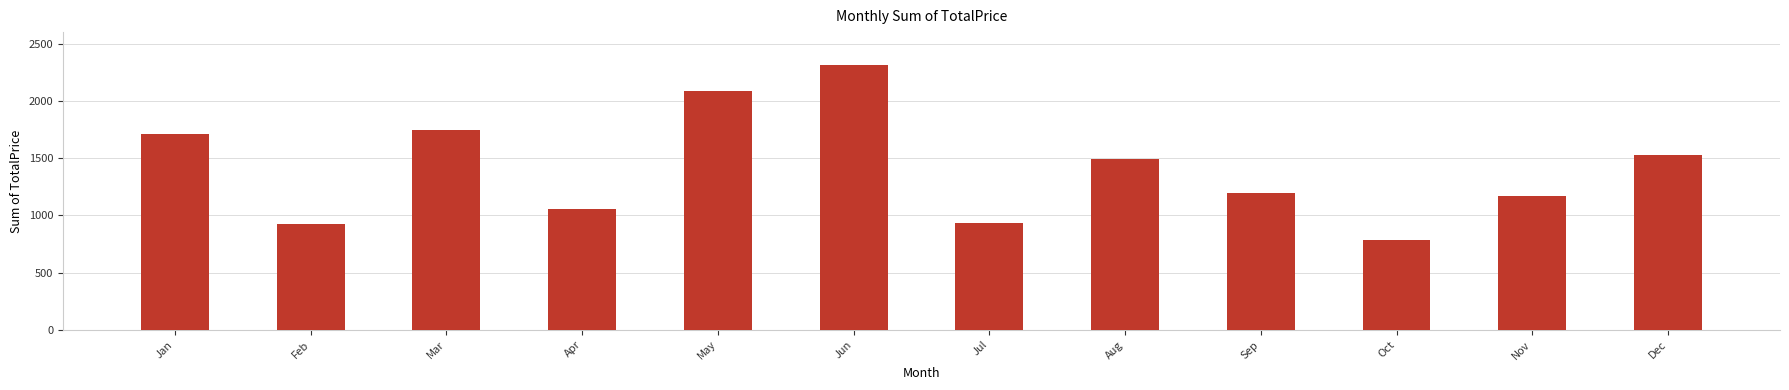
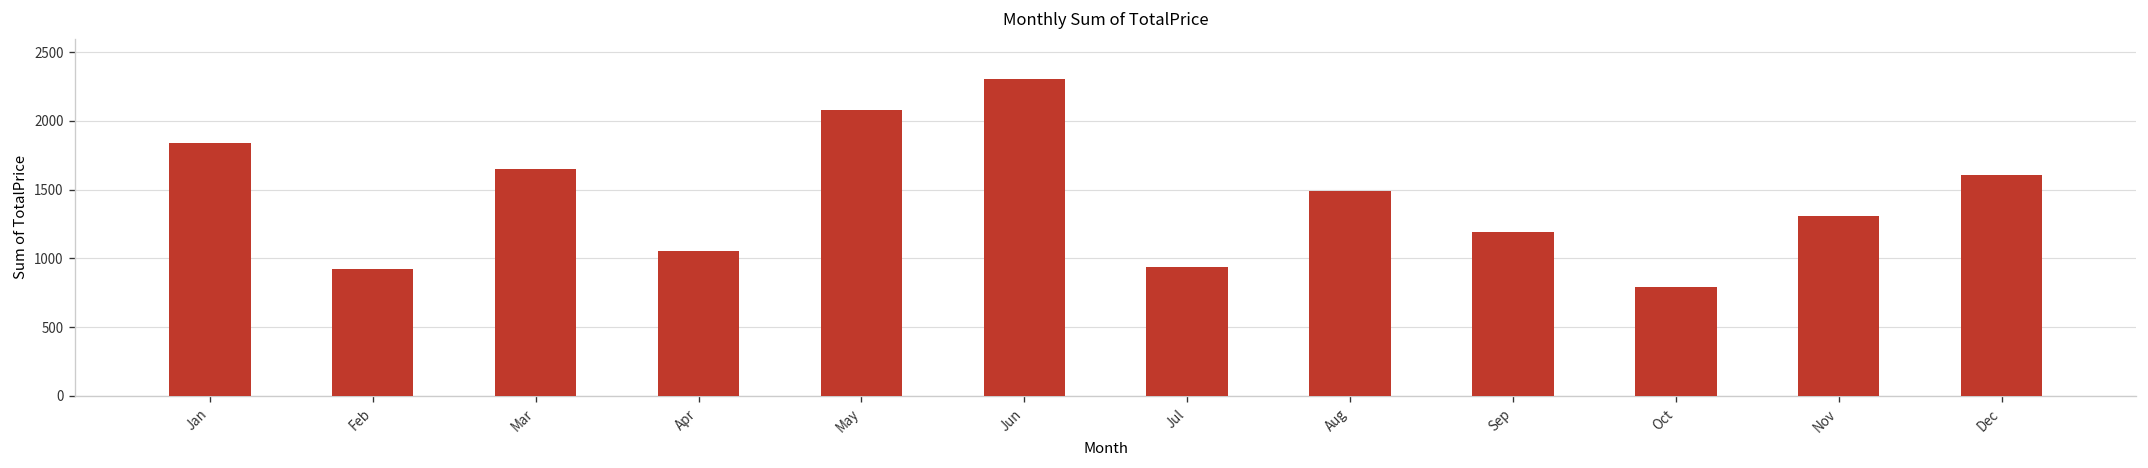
Jan: 1710 -> 1840
Mar: 1740 -> 1650
Nov: 1170 -> 1310
Dec: 1530 -> 1610
